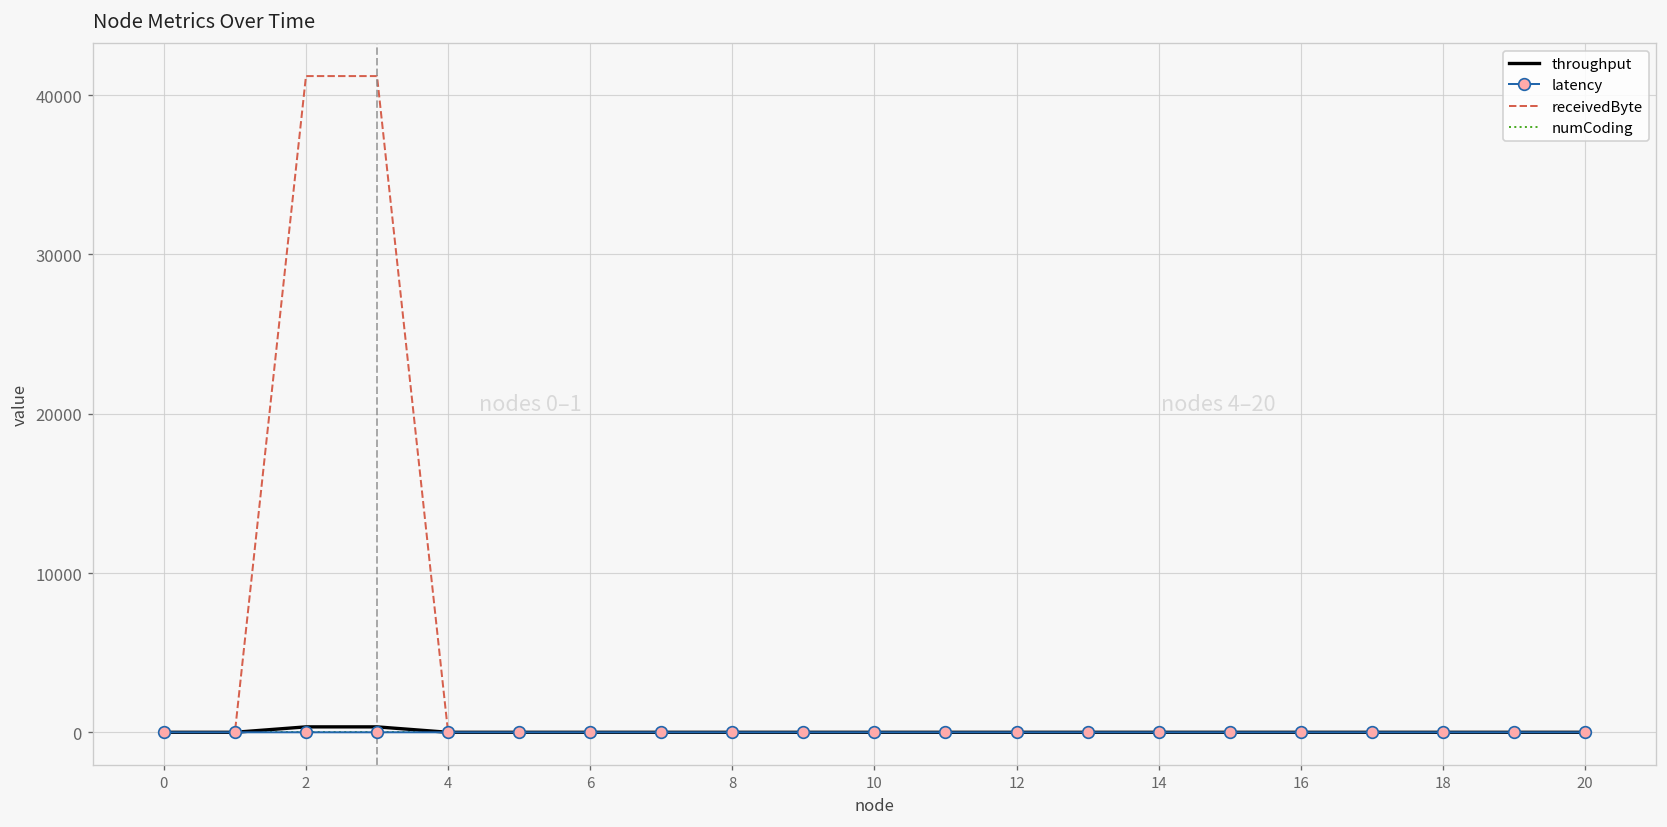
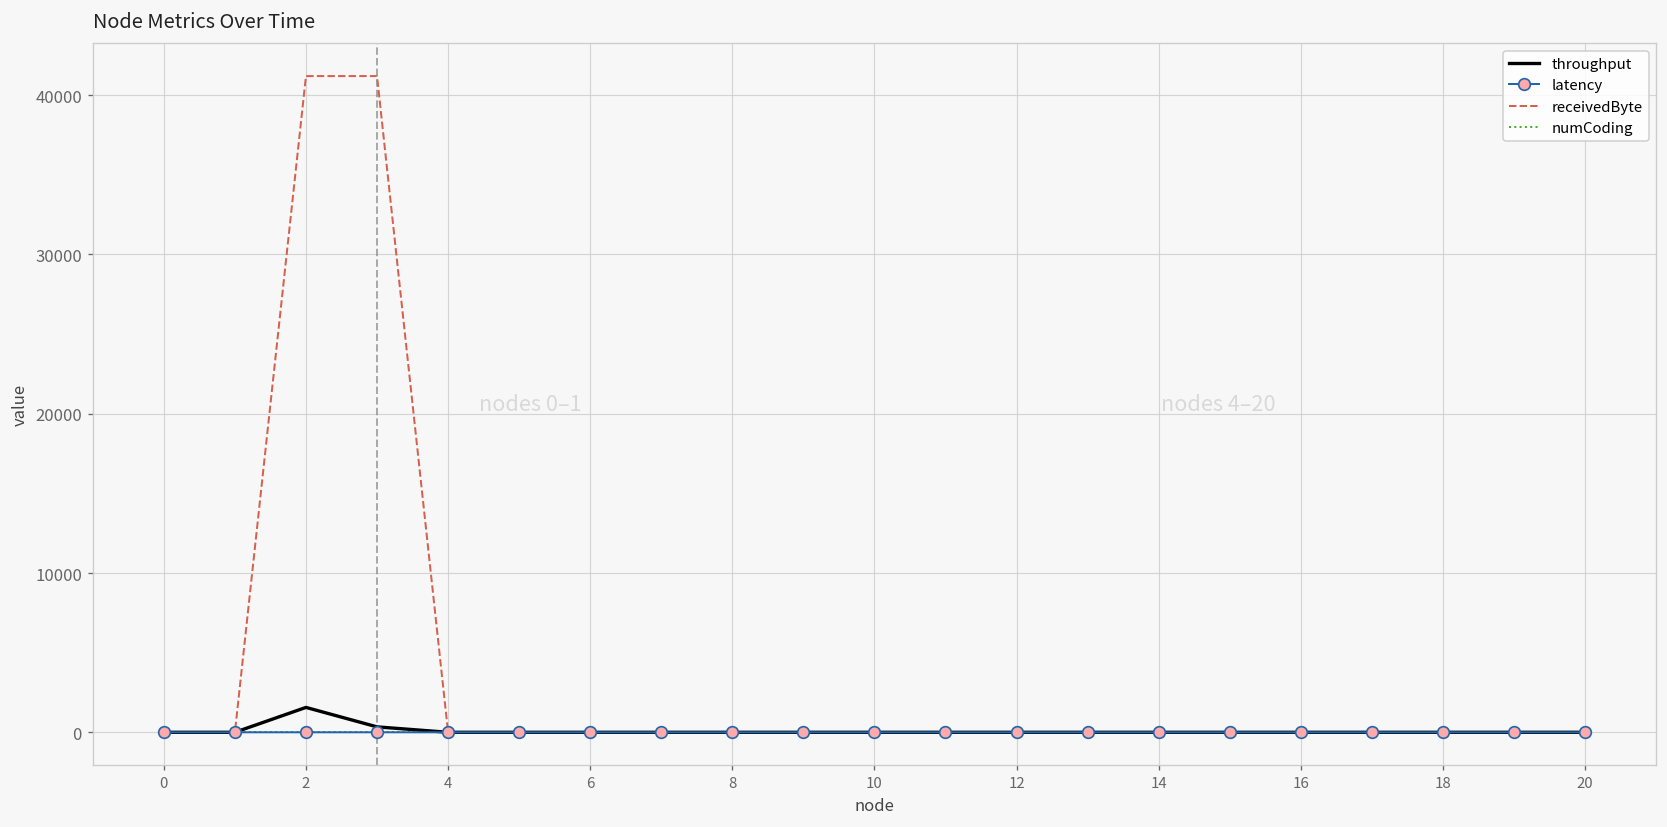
throughput, 2: 300 -> 1600
